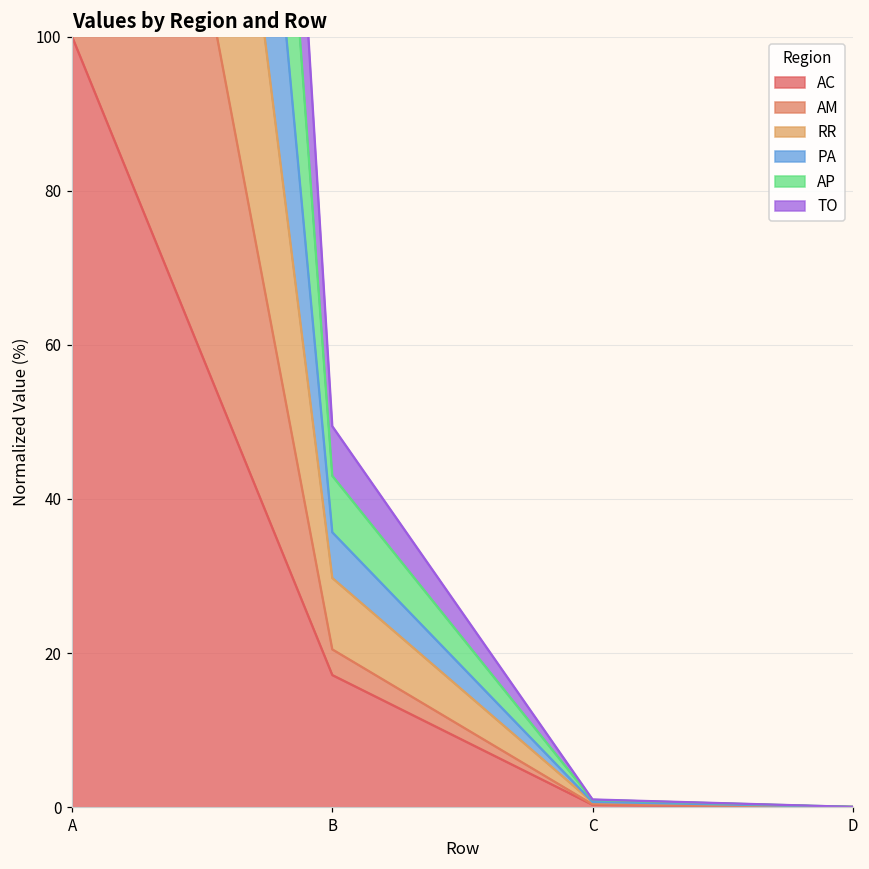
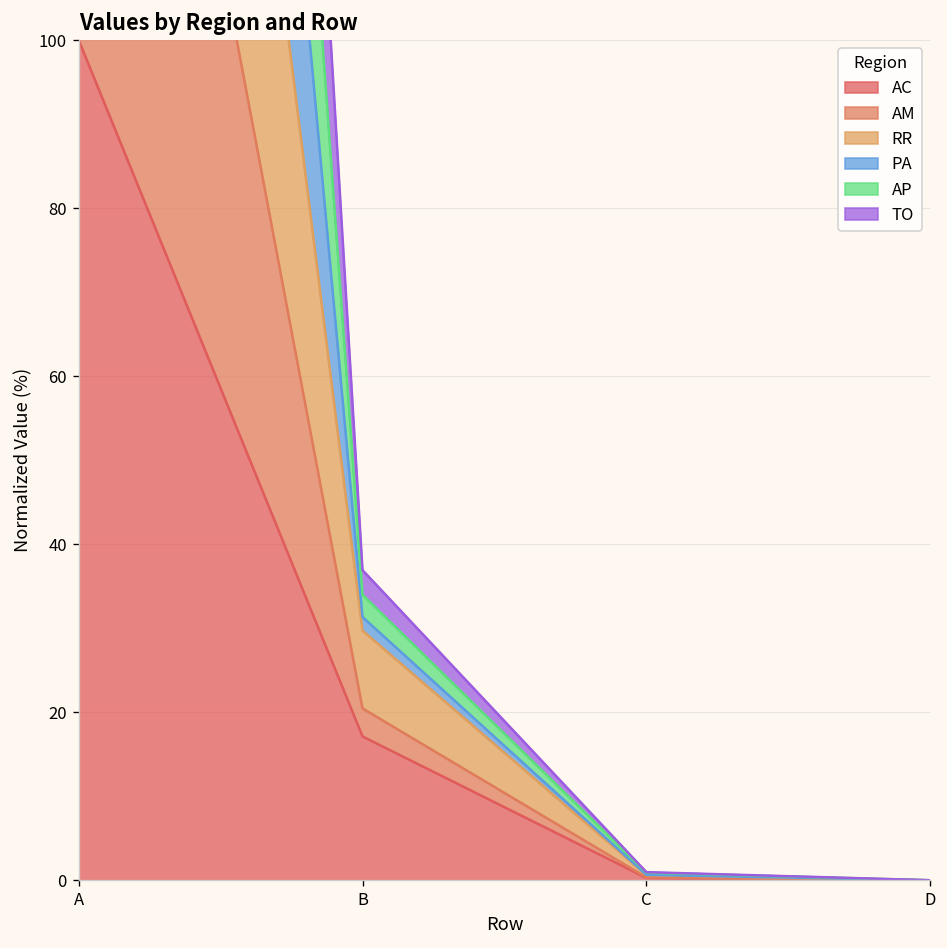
PA, B: 6 -> 2
AP, B: 7 -> 3
TO, B: 6 -> 3
